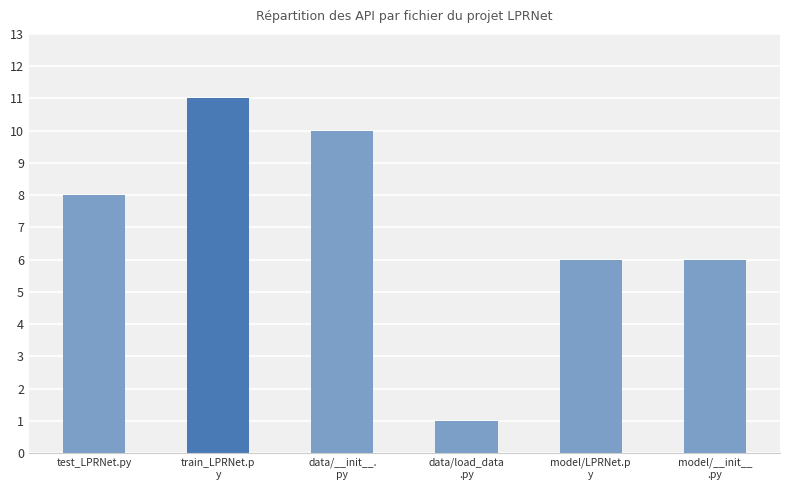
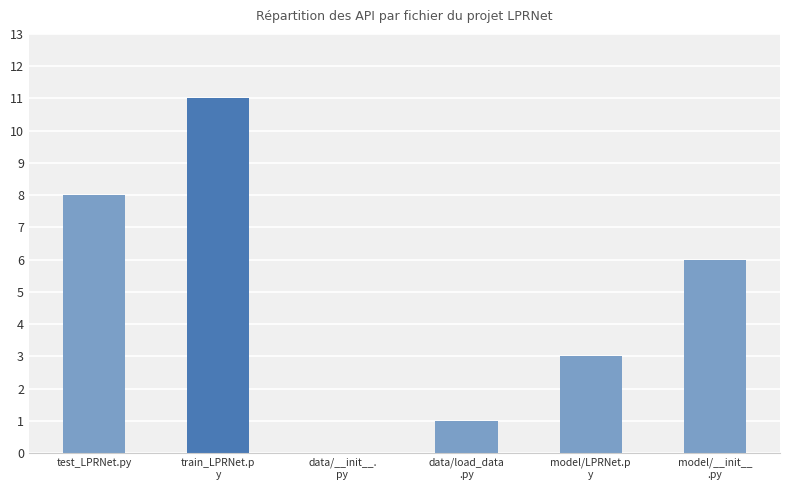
data/__init__. py: 10 -> 0
model/LPRNet.p y: 6 -> 3
